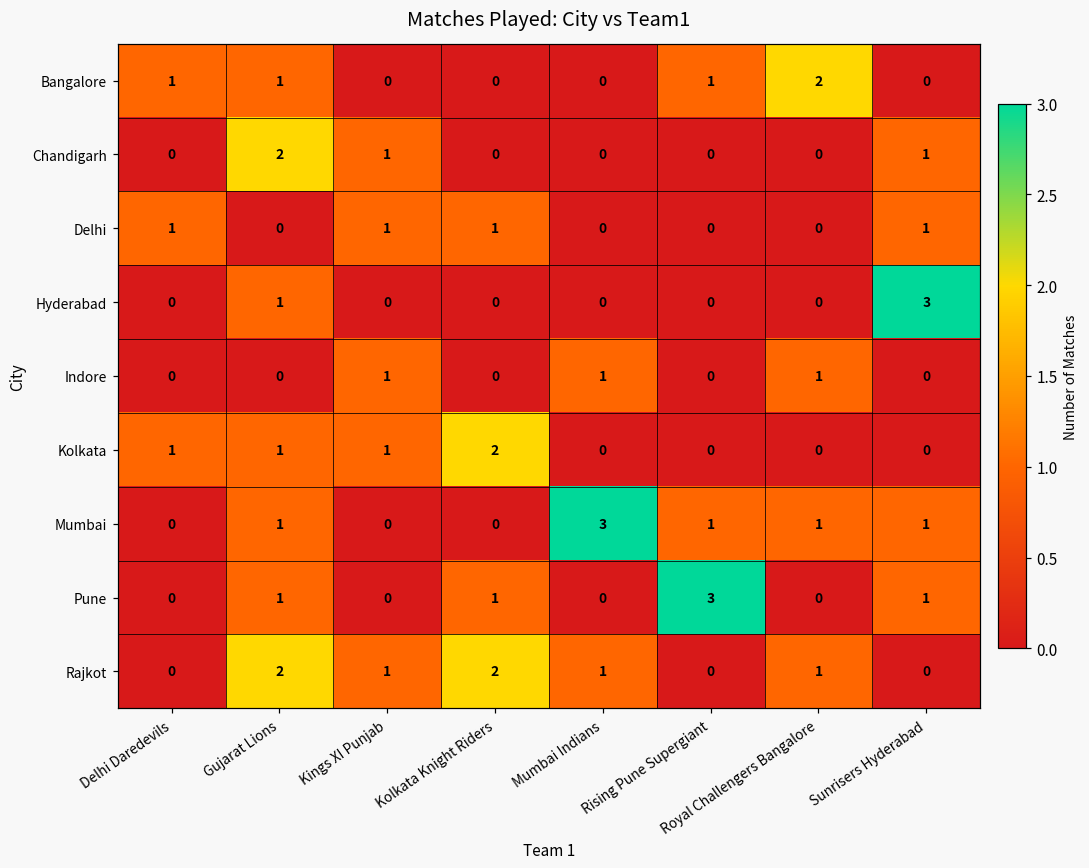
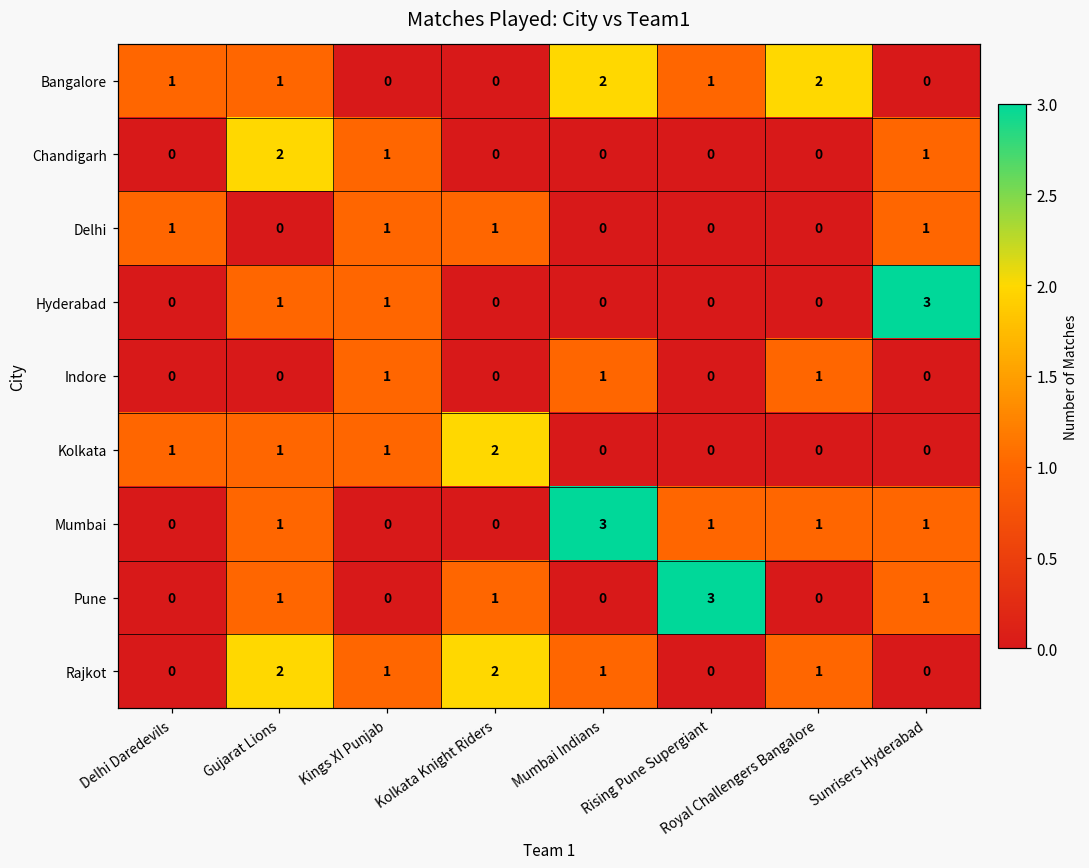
Bangalore, Mumbai Indians: 0 -> 2
Hyderabad, Kings XI Punjab: 0 -> 1
